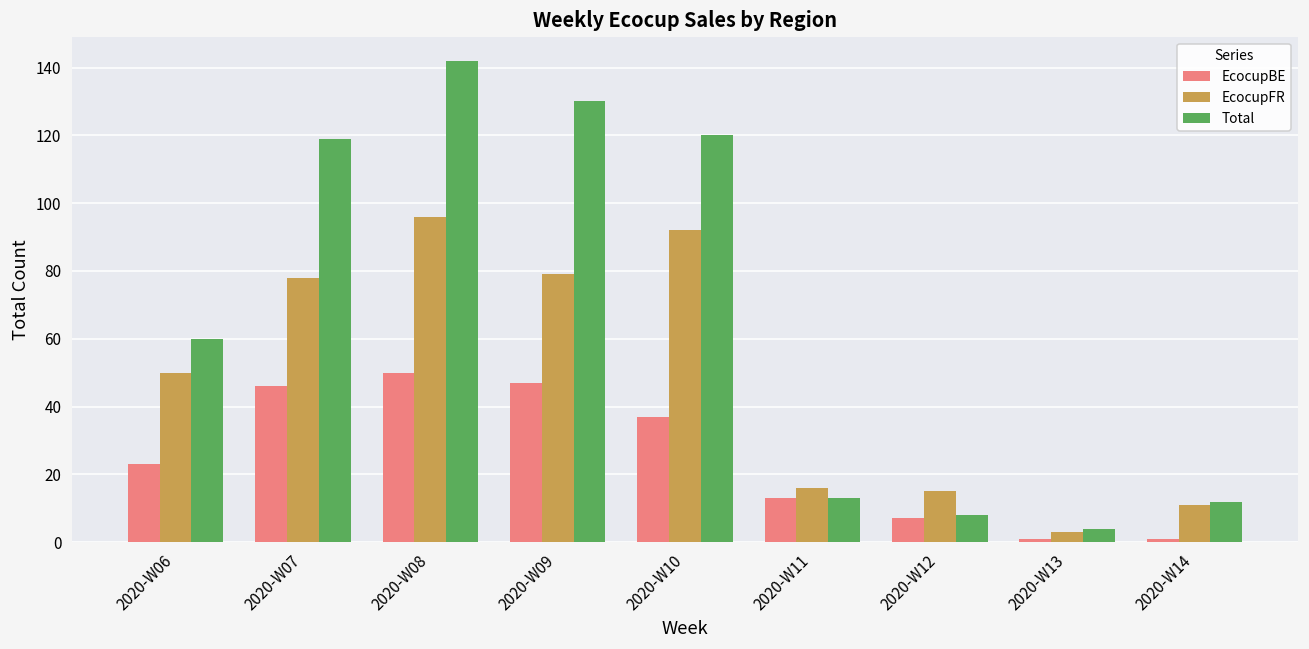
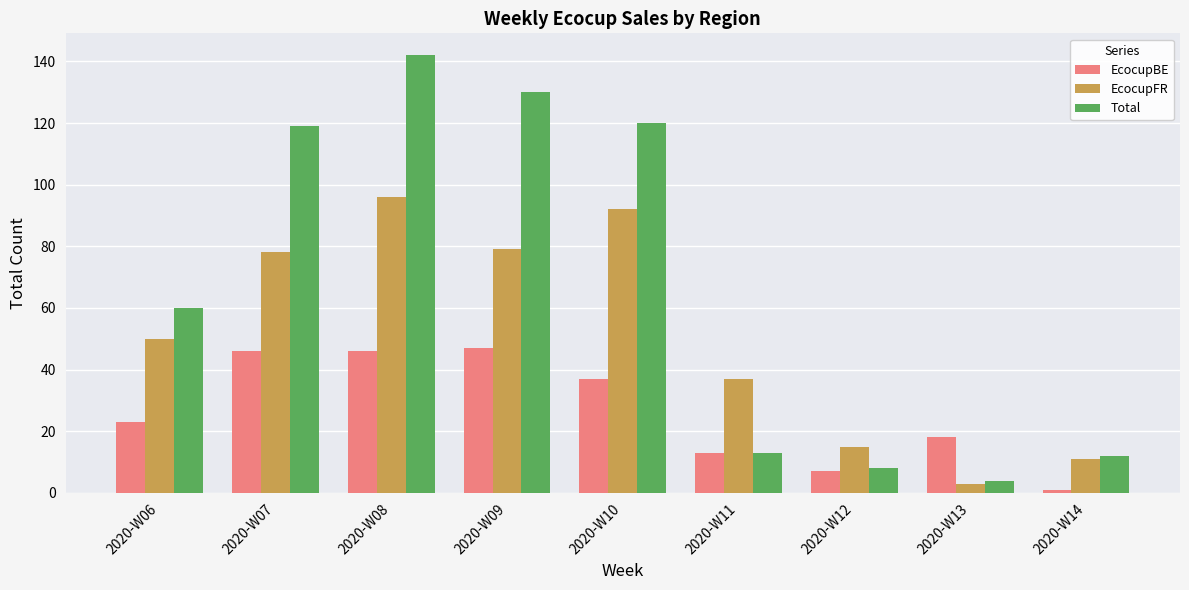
EcocupBE, 2020-W08: 50 -> 46
EcocupFR, 2020-W11: 16 -> 37
EcocupBE, 2020-W13: 1 -> 18
